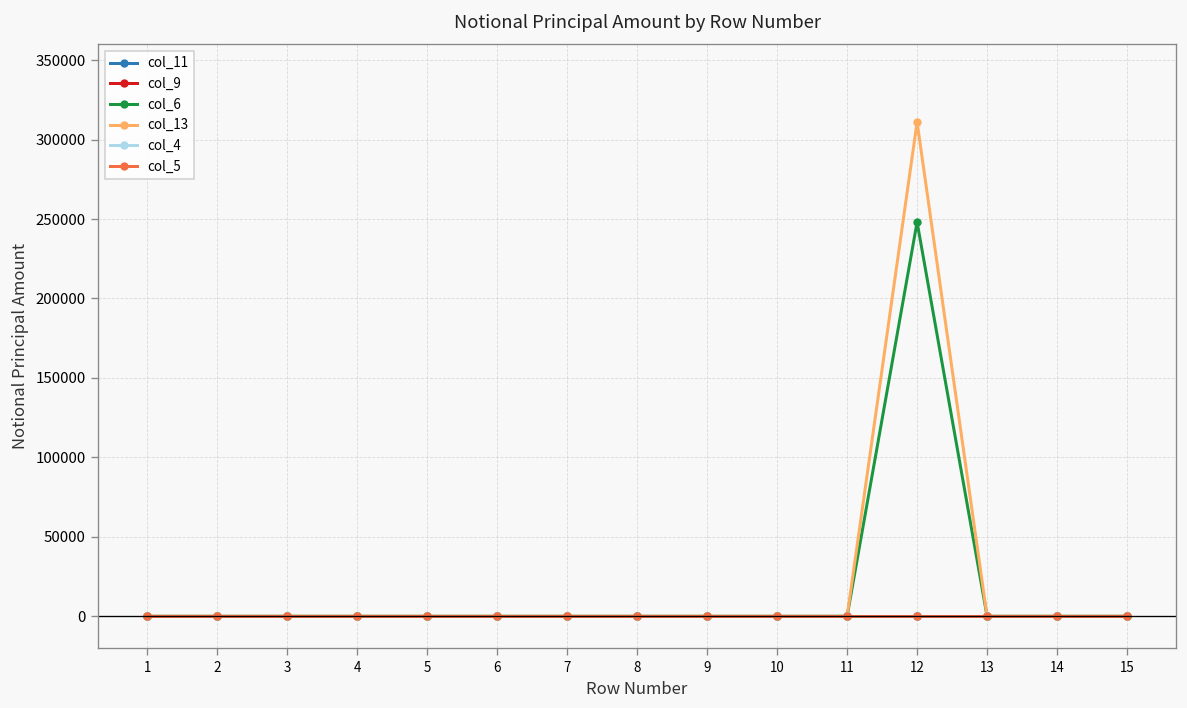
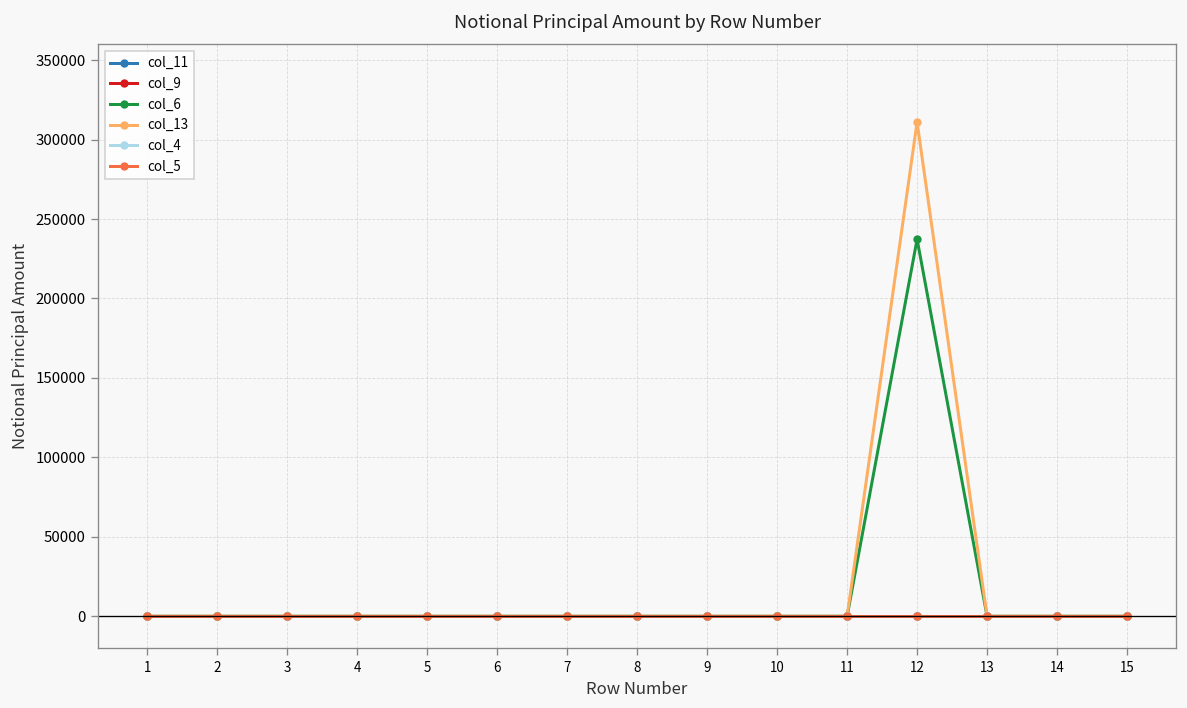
col_6, 12: 248000 -> 237000
